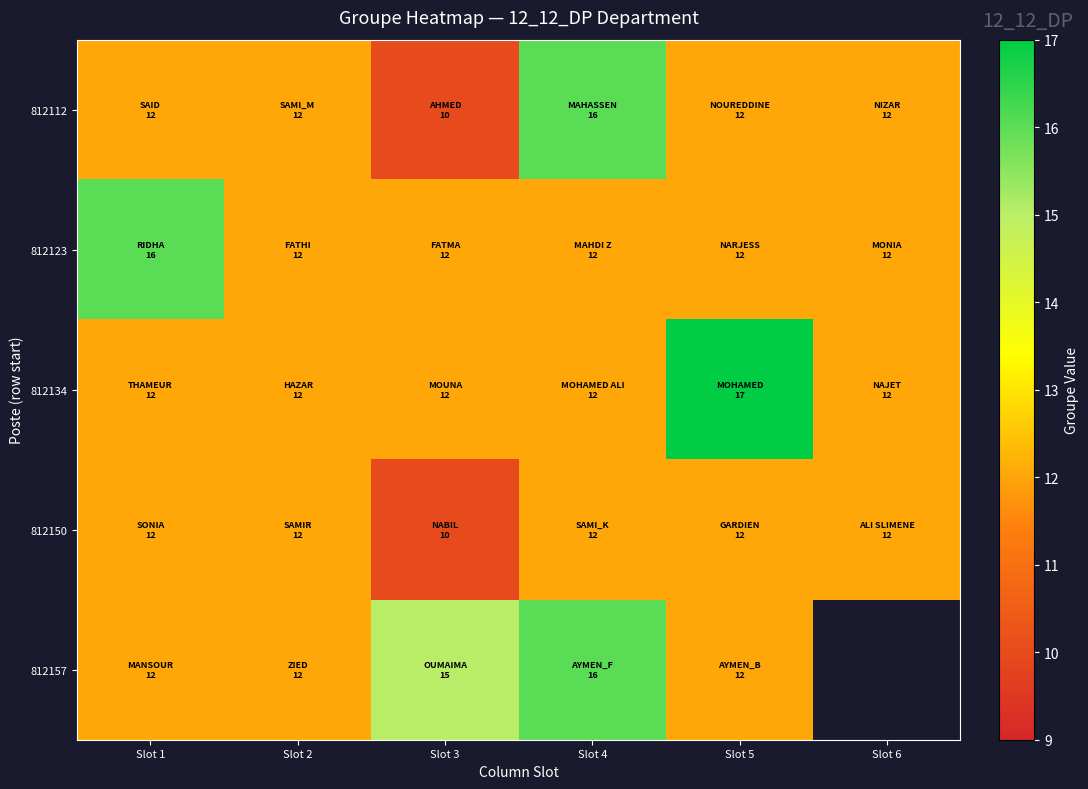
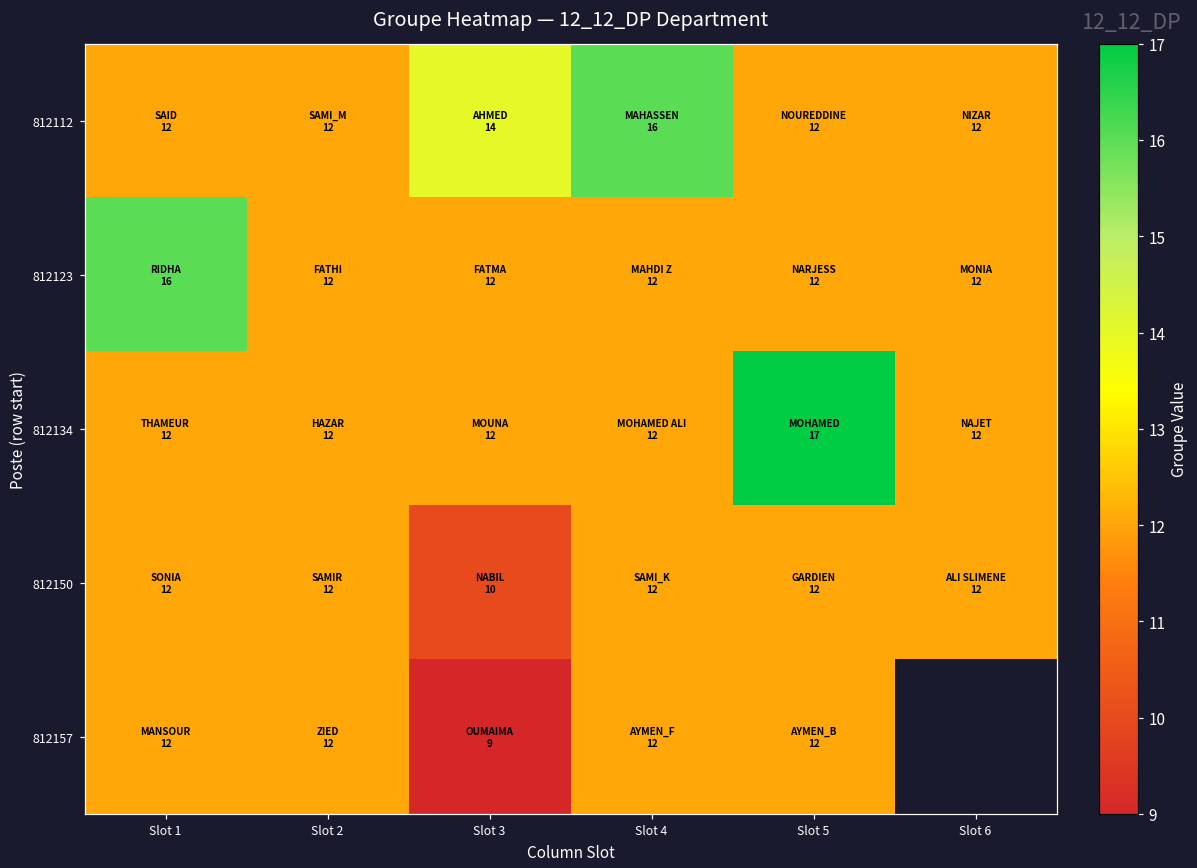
812112, Slot 3: 10 -> 14
812157, Slot 3: 15 -> 9
812157, Slot 4: 16 -> 12
